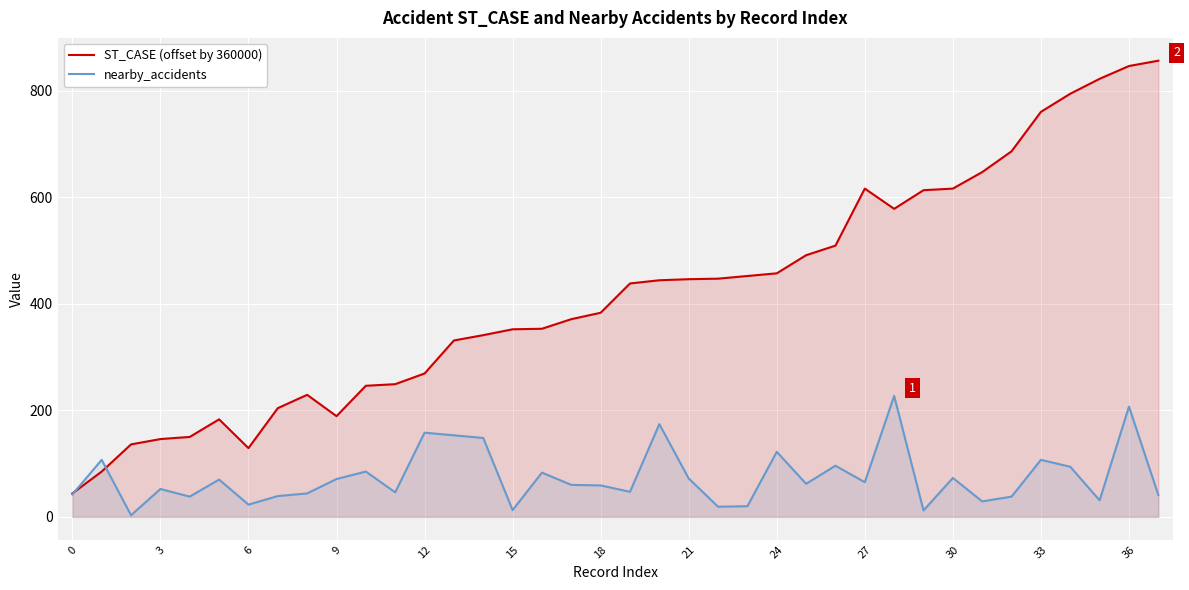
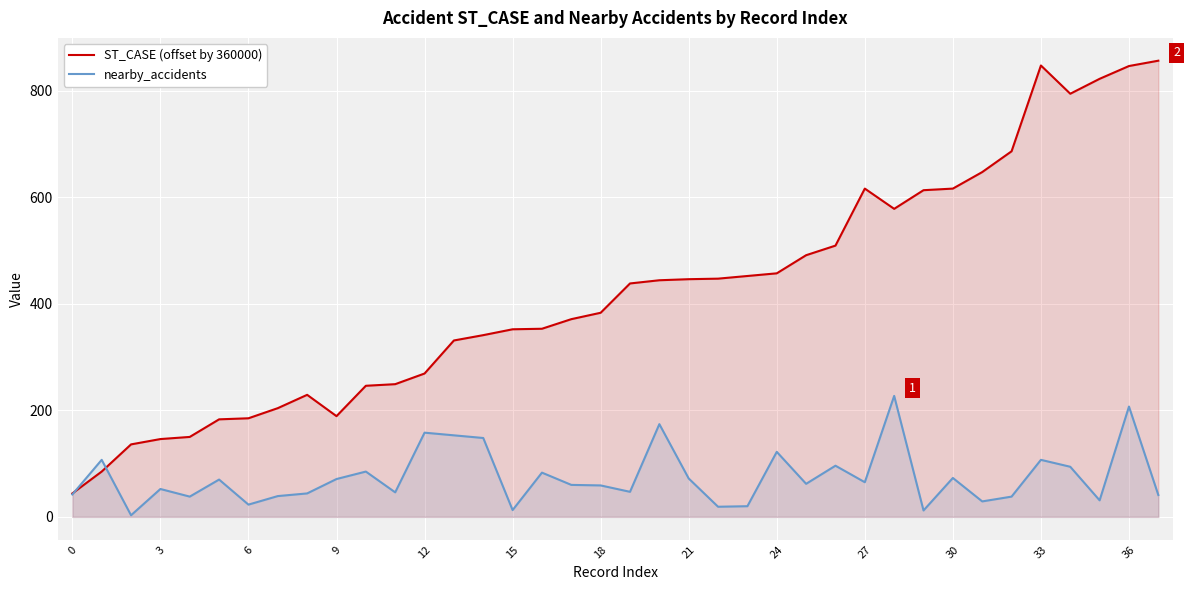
ST_CASE (offset by 360000), 6: 130 -> 190
ST_CASE (offset by 360000), 33: 760 -> 850
